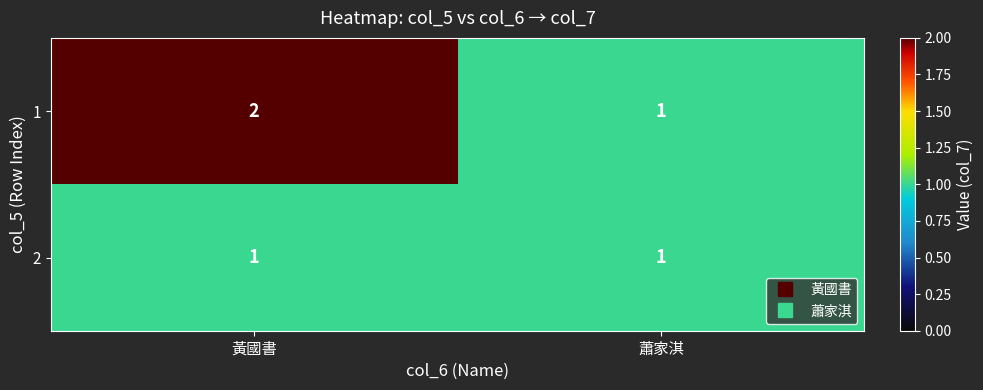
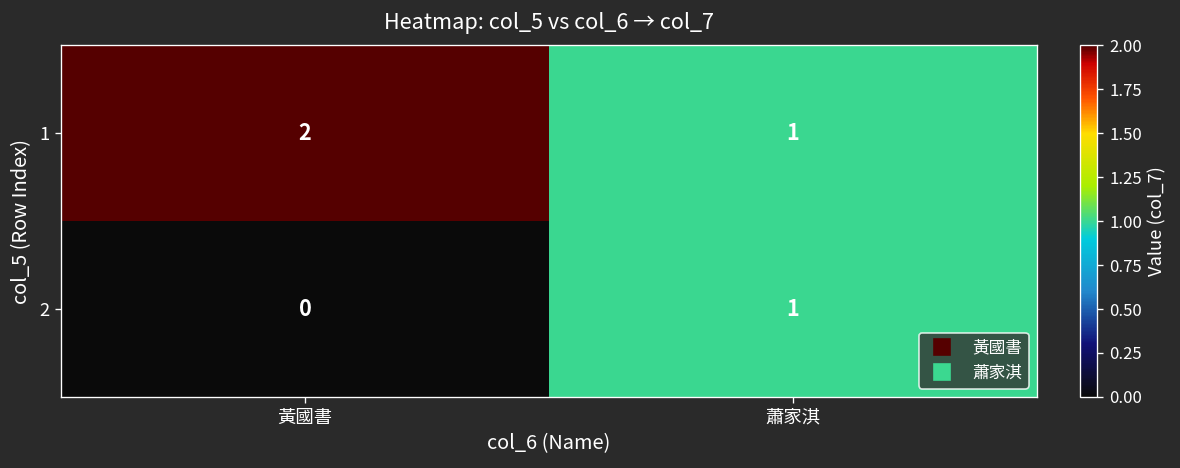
2, 黃國書: 1 -> 0
